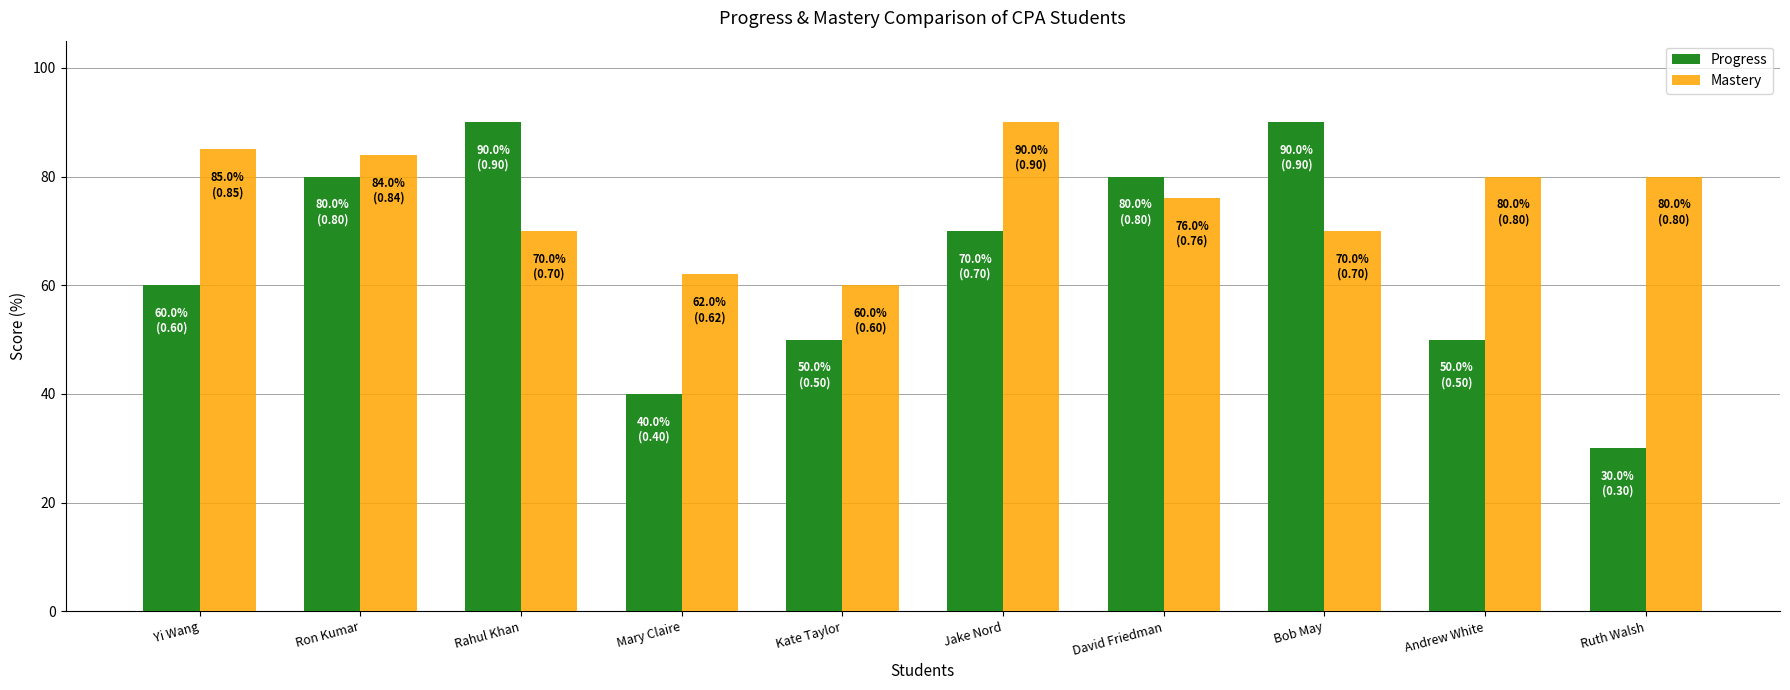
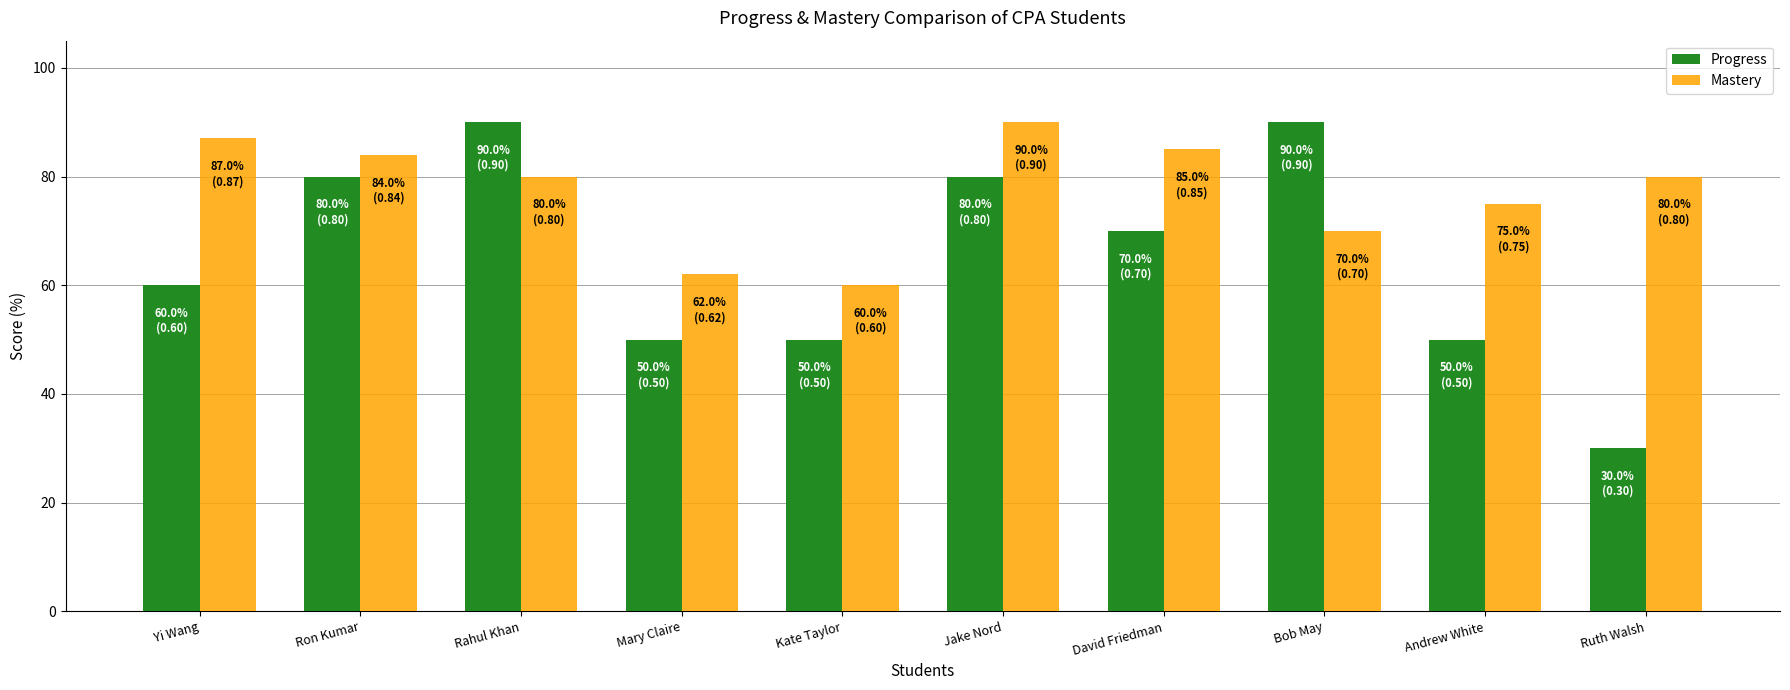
Mastery, Yi Wang: 85.0% (0.85) -> 87.0% (0.87)
Mastery, Rahul Khan: 70.0% (0.70) -> 80.0% (0.80)
Progress, Mary Claire: 40.0% (0.40) -> 50.0% (0.50)
Progress, Jake Nord: 70.0% (0.70) -> 80.0% (0.80)
Progress, David Friedman: 80.0% (0.80) -> 70.0% (0.70)
Mastery, David Friedman: 76.0% (0.76) -> 85.0% (0.85)
Mastery, Andrew White: 80.0% (0.80) -> 75.0% (0.75)
